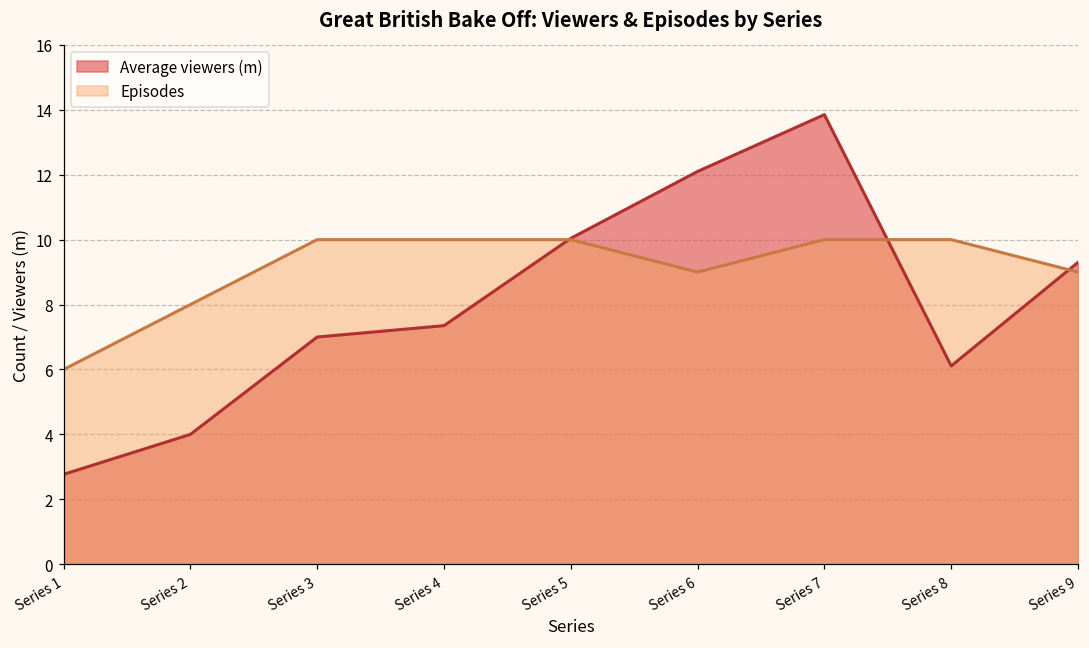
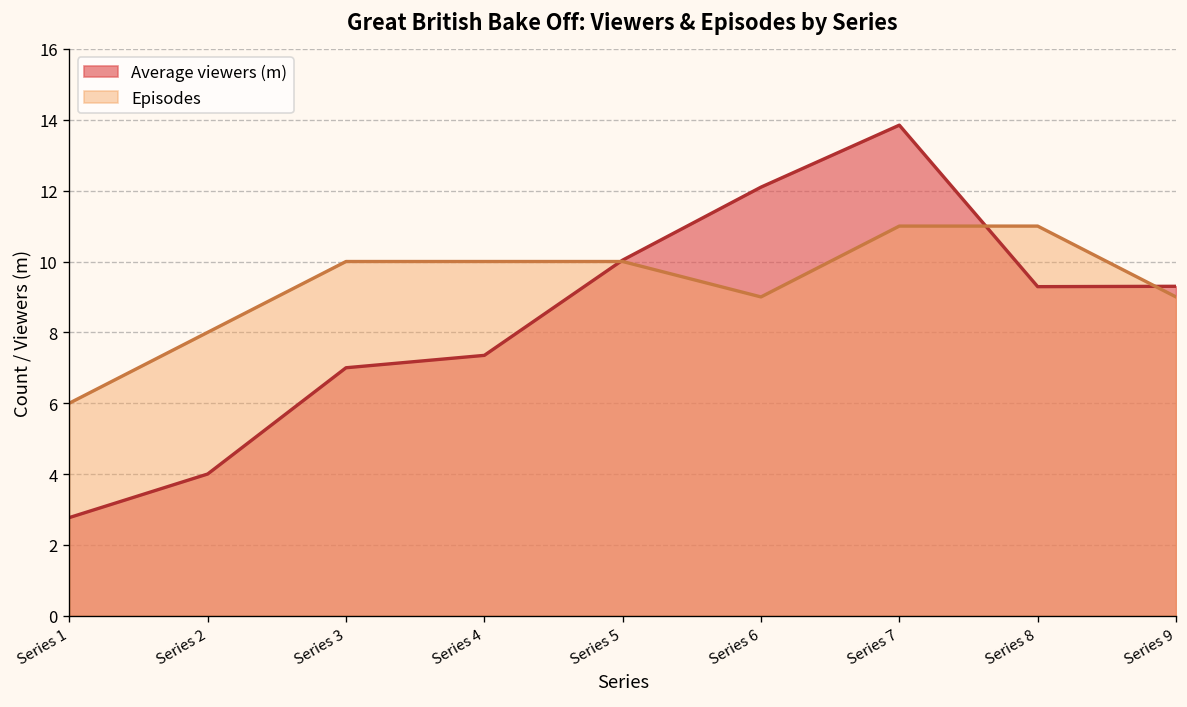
Episodes, Series 7: 10 -> 11
Average viewers (m), Series 8: 6.1 -> 9.3
Episodes, Series 8: 10 -> 11
